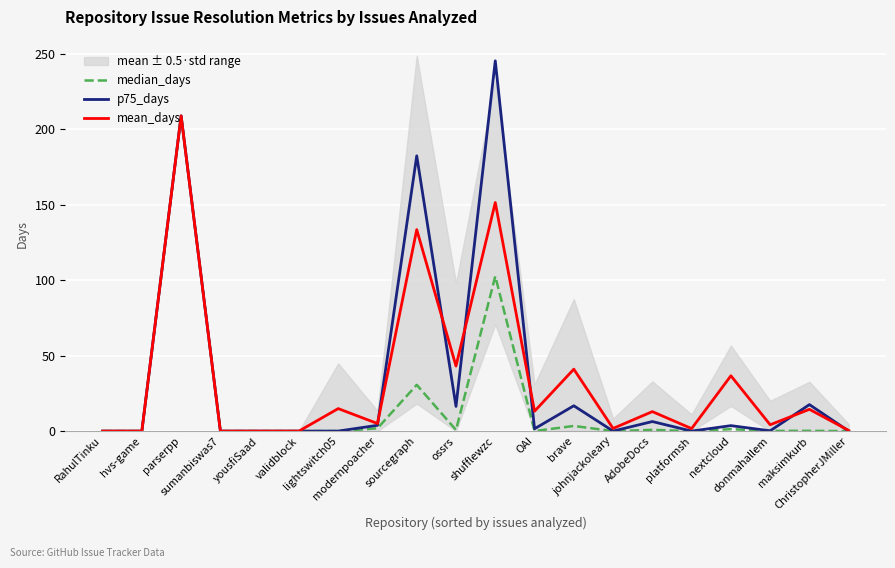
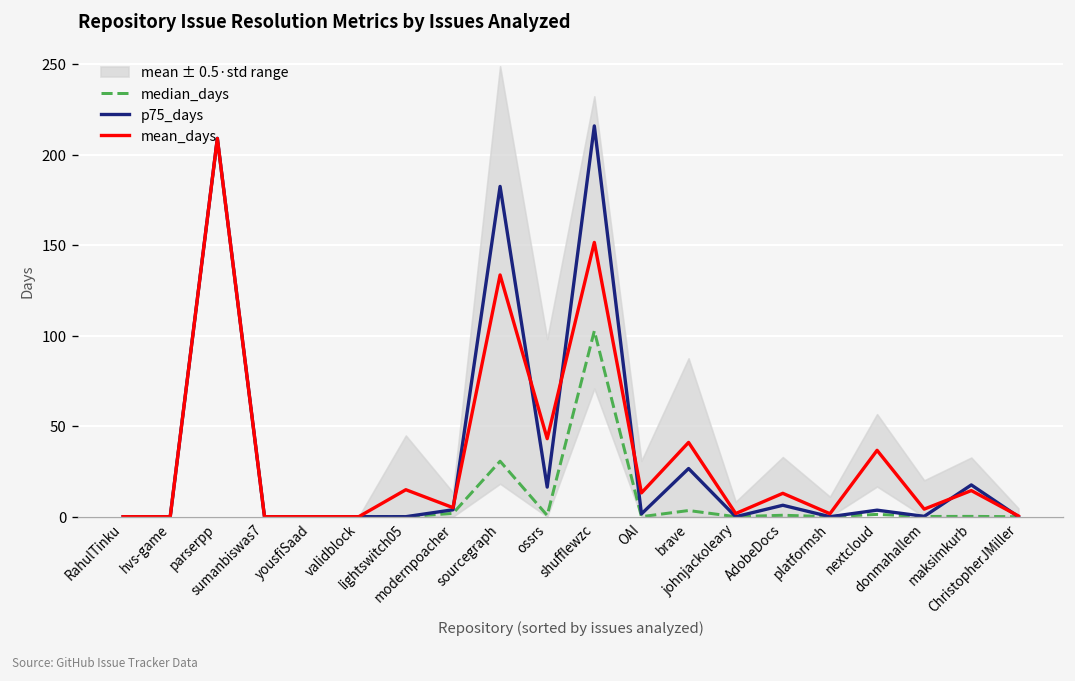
p75_days, shufflewzc: 245 -> 216
p75_days, brave: 17 -> 27
